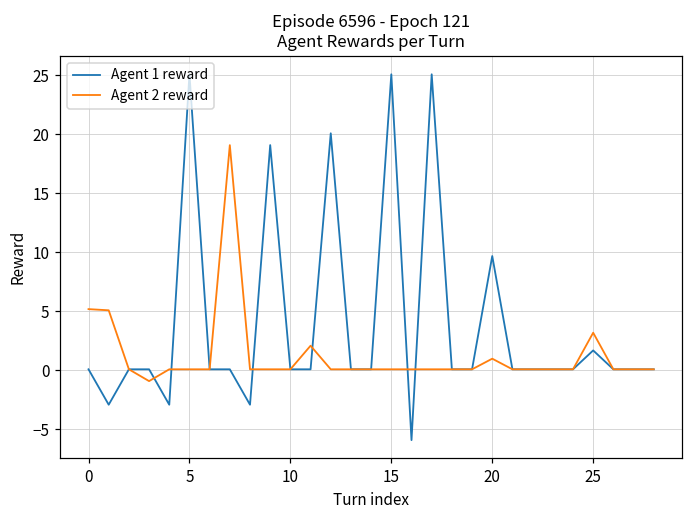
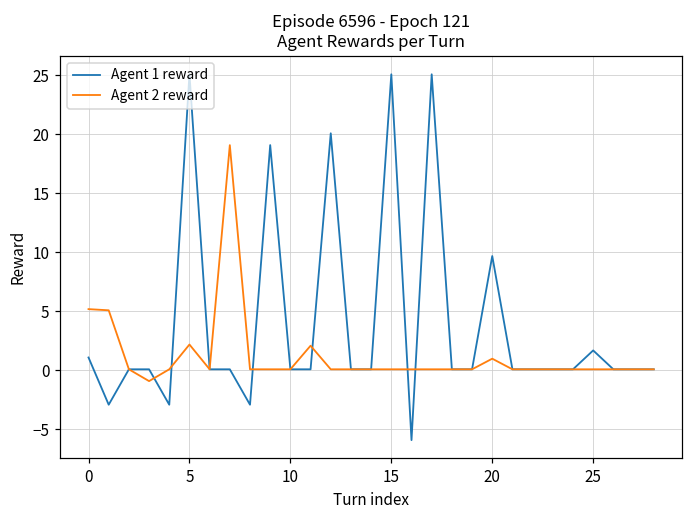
Agent 1 reward, 0: 0.1 -> 1.1
Agent 2 reward, 5: 0.1 -> 2.2
Agent 2 reward, 25: 3.2 -> 0.1
